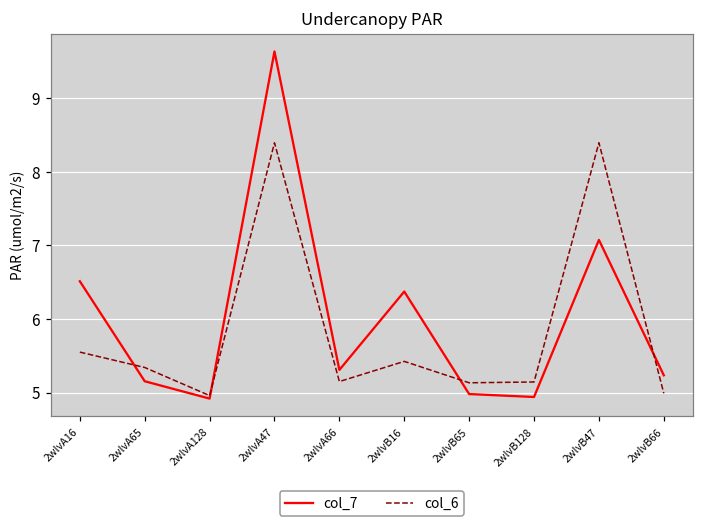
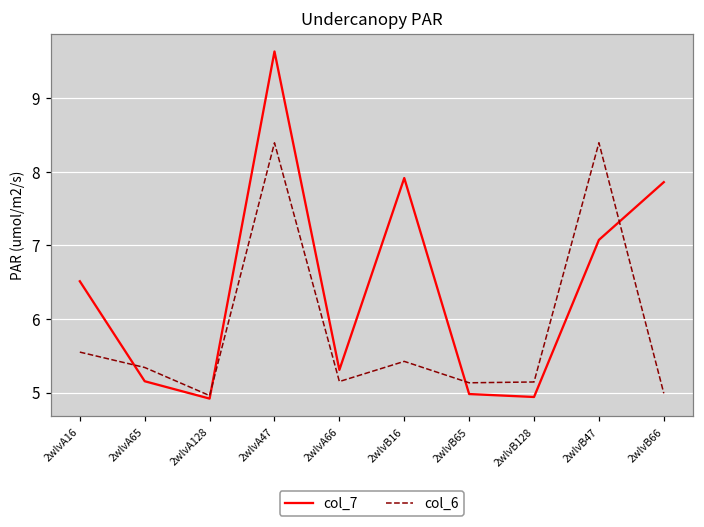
col_7, 2wlvB16: 6.4 -> 7.9
col_7, 2wlvB66: 5.2 -> 7.9
